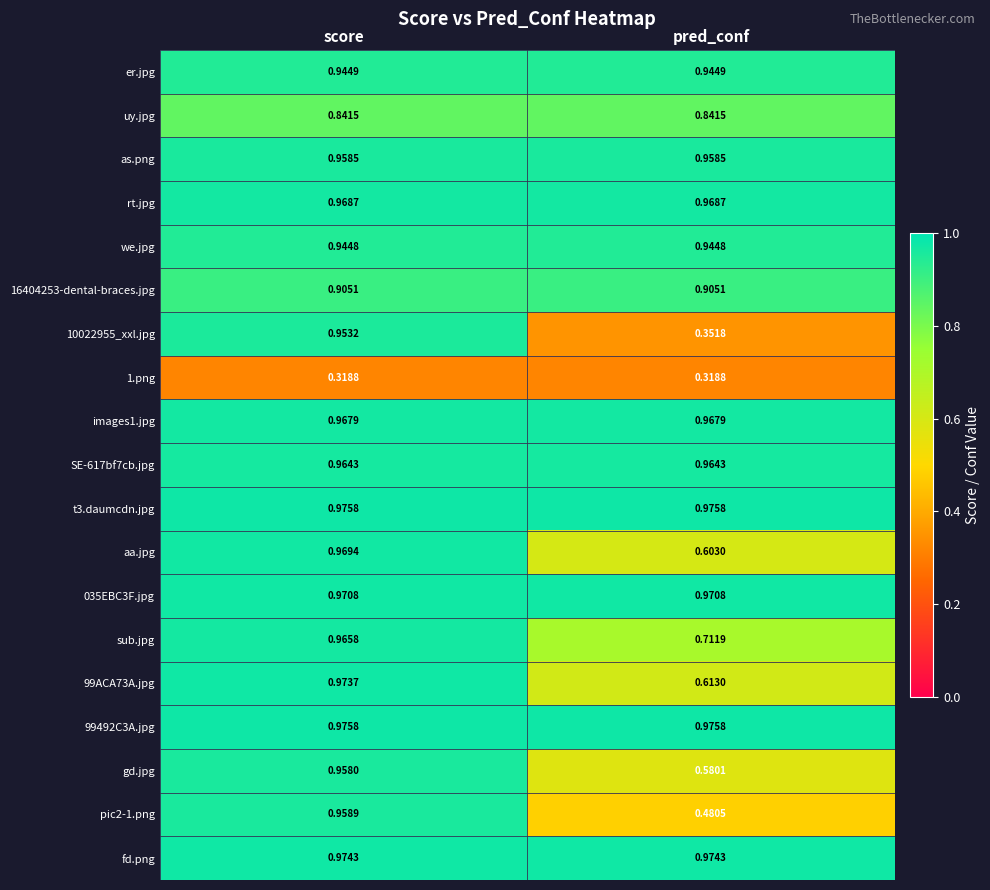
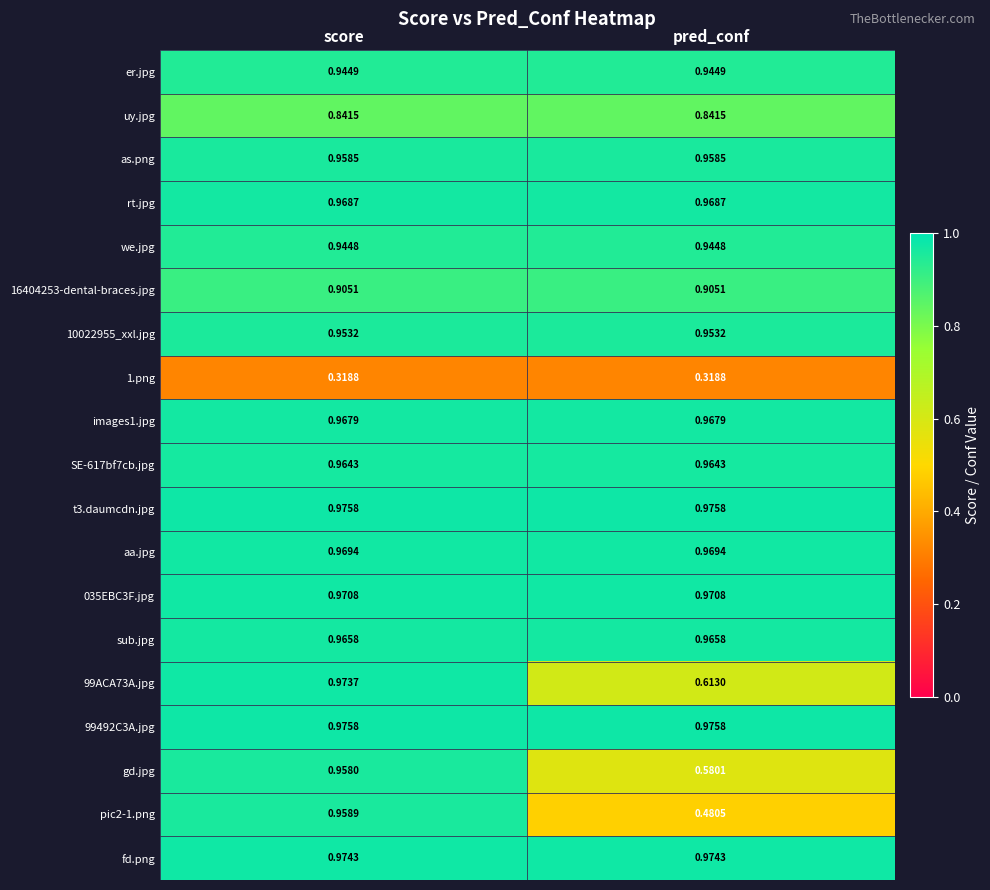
10022955_xxl.jpg, pred_conf: 0.3518 -> 0.9532
aa.jpg, pred_conf: 0.6030 -> 0.9694
sub.jpg, pred_conf: 0.7119 -> 0.9658
